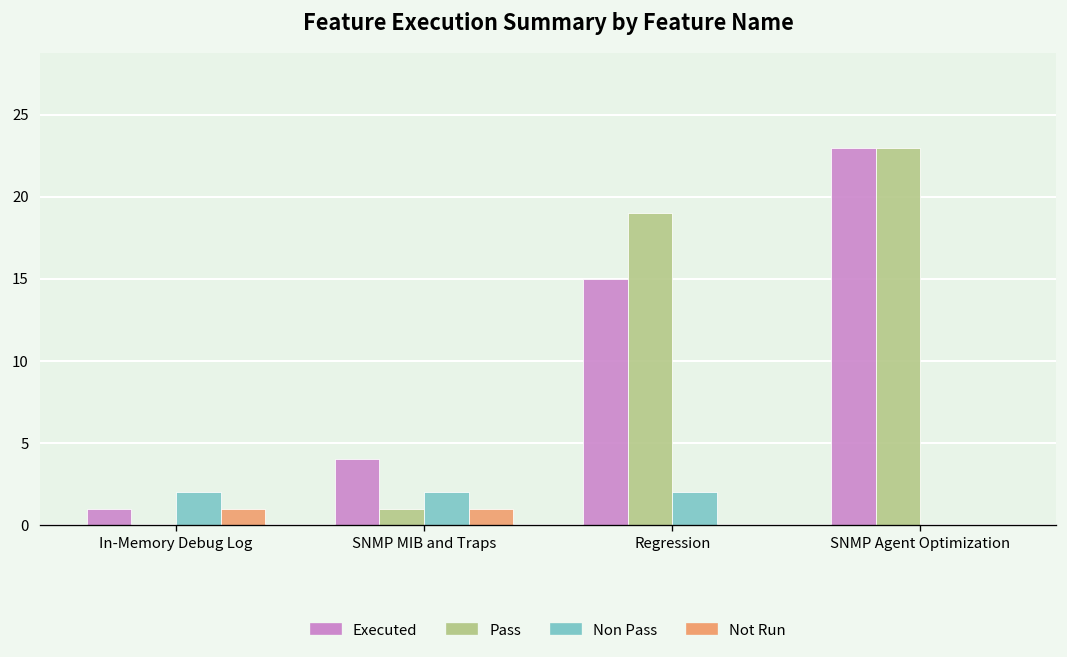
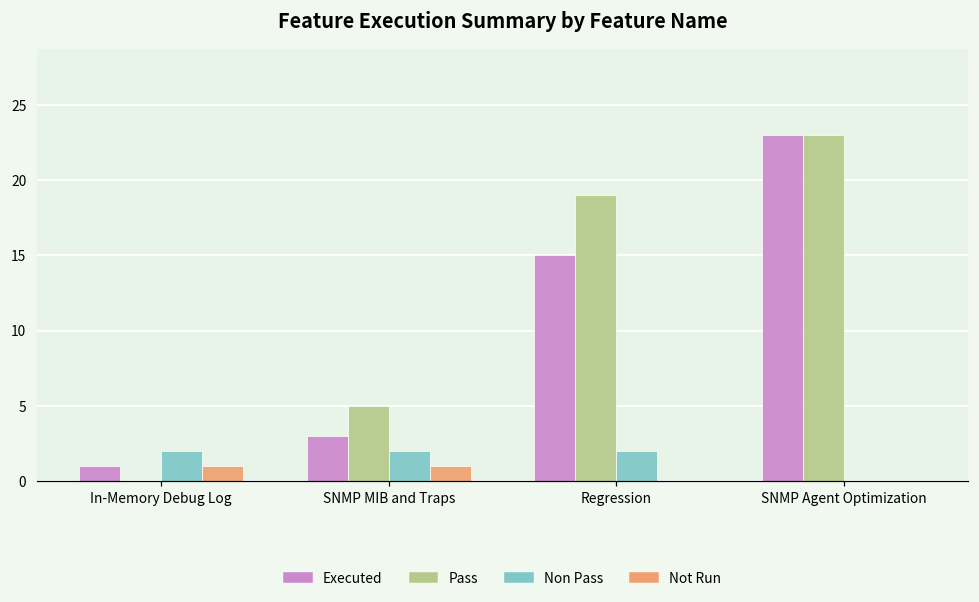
Executed, SNMP MIB and Traps: 4 -> 3
Pass, SNMP MIB and Traps: 1 -> 5
